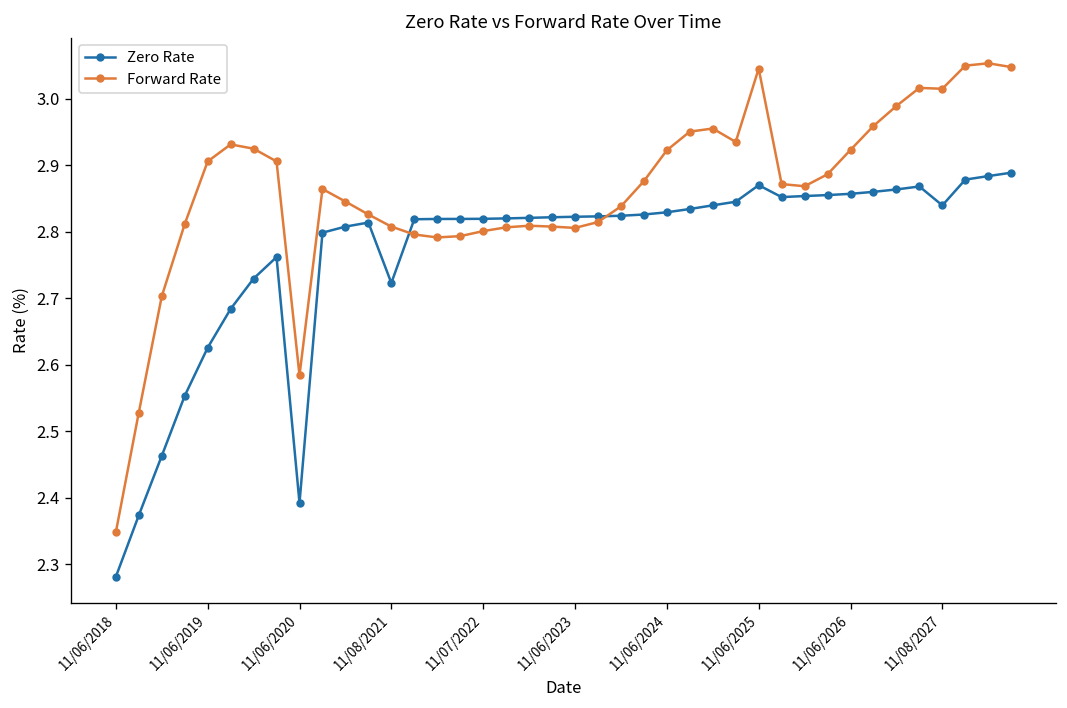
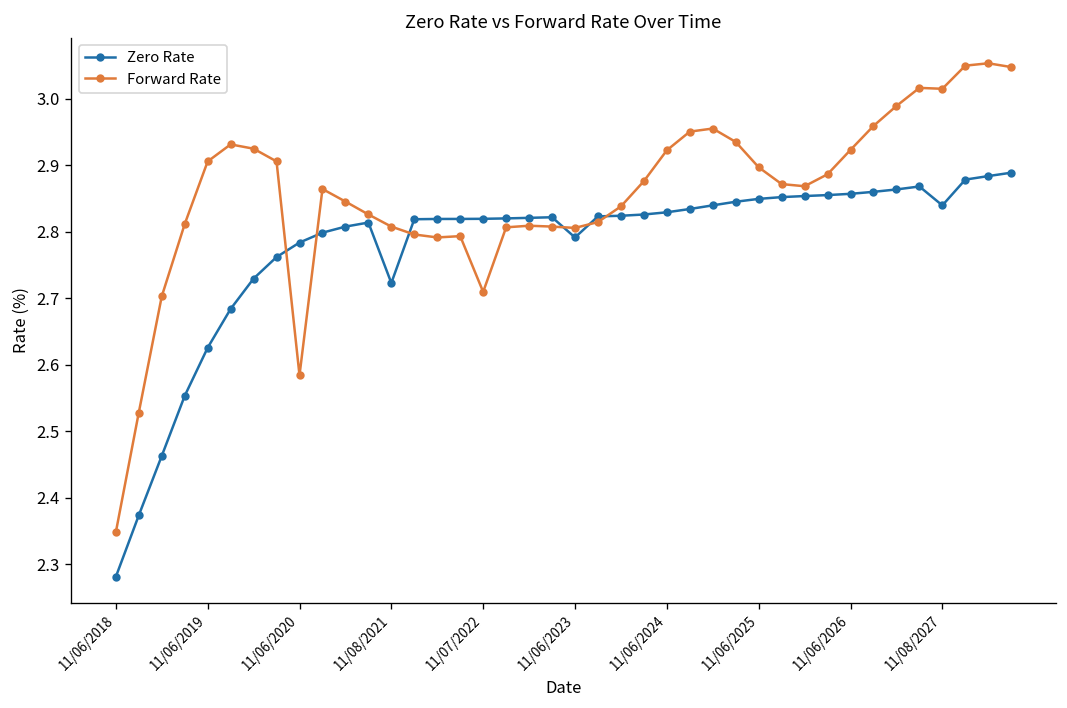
Zero Rate, 11/06/2020: 2.39 -> 2.78
Forward Rate, 11/07/2022: 2.80 -> 2.71
Zero Rate, 11/06/2023: 2.82 -> 2.79
Zero Rate, 11/06/2025: 2.87 -> 2.85
Forward Rate, 11/06/2025: 3.05 -> 2.90
